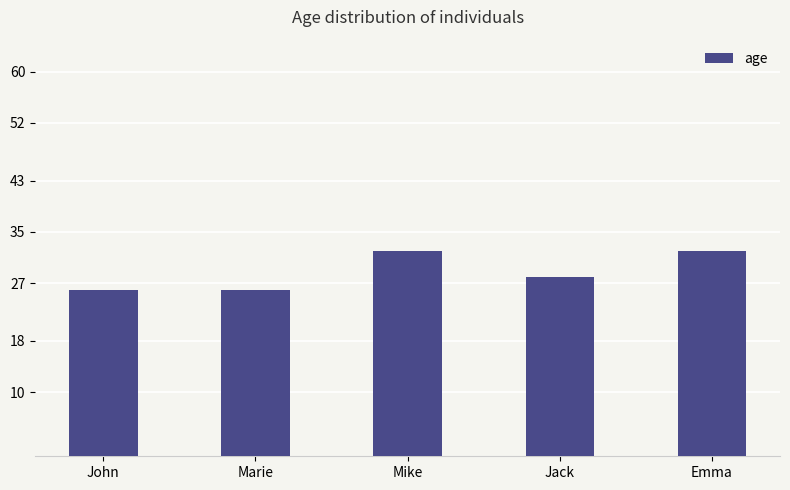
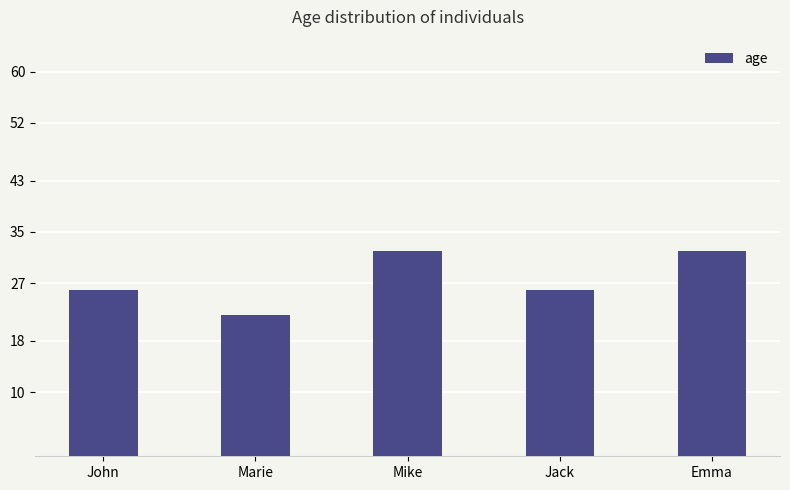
Marie: 26 -> 22
Jack: 28 -> 26
